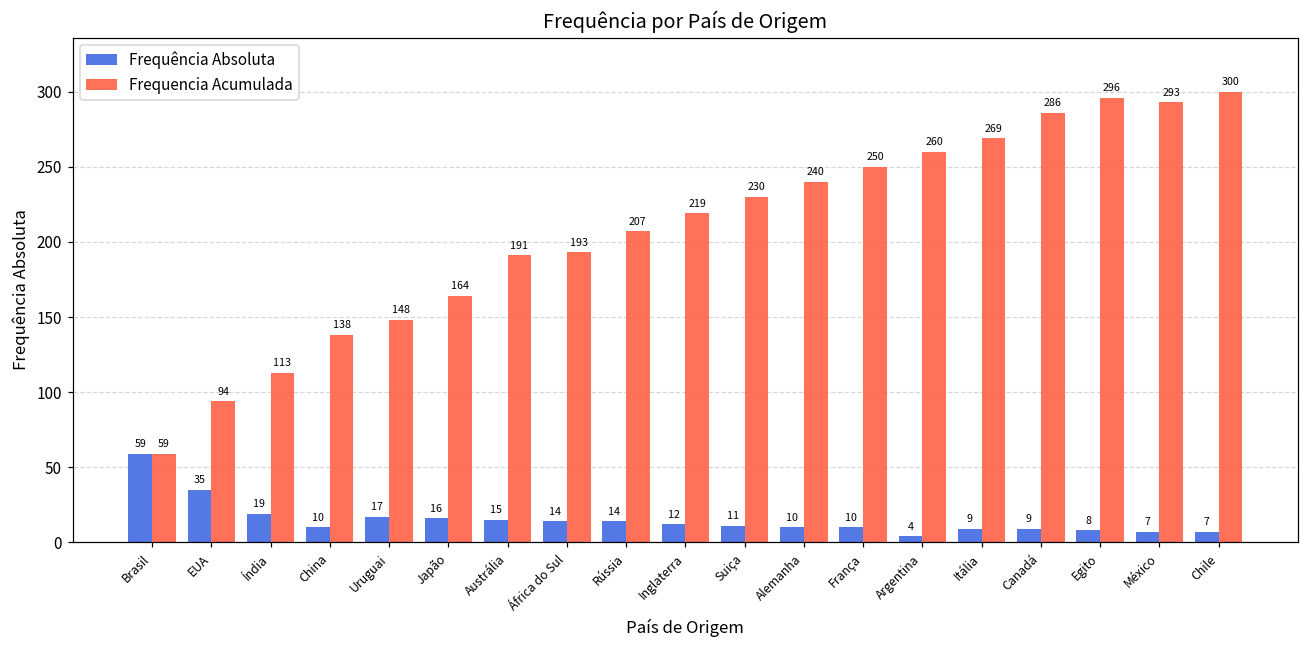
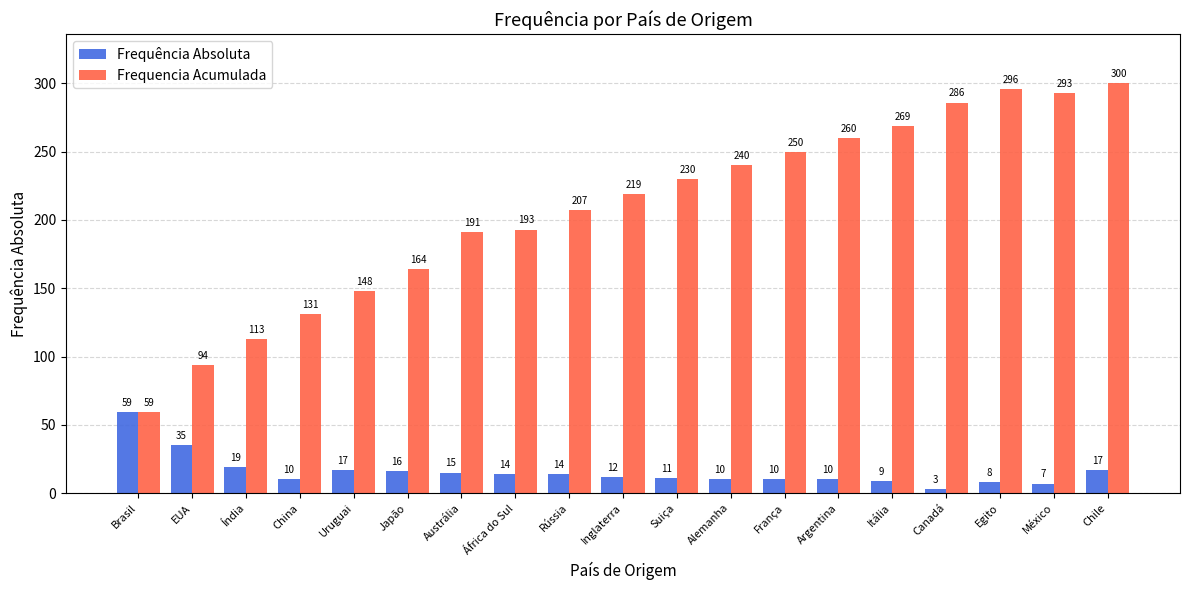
Frequencia Acumulada, China: 138 -> 131
Frequência Absoluta, Argentina: 4 -> 10
Frequência Absoluta, Canadá: 9 -> 3
Frequência Absoluta, Chile: 7 -> 17
